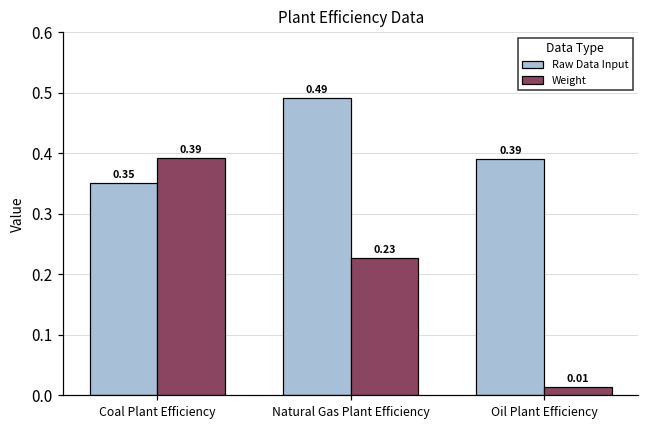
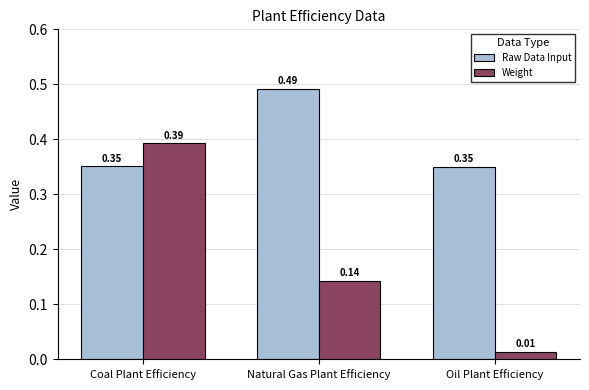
Weight, Natural Gas Plant Efficiency: 0.23 -> 0.14
Raw Data Input, Oil Plant Efficiency: 0.39 -> 0.35
